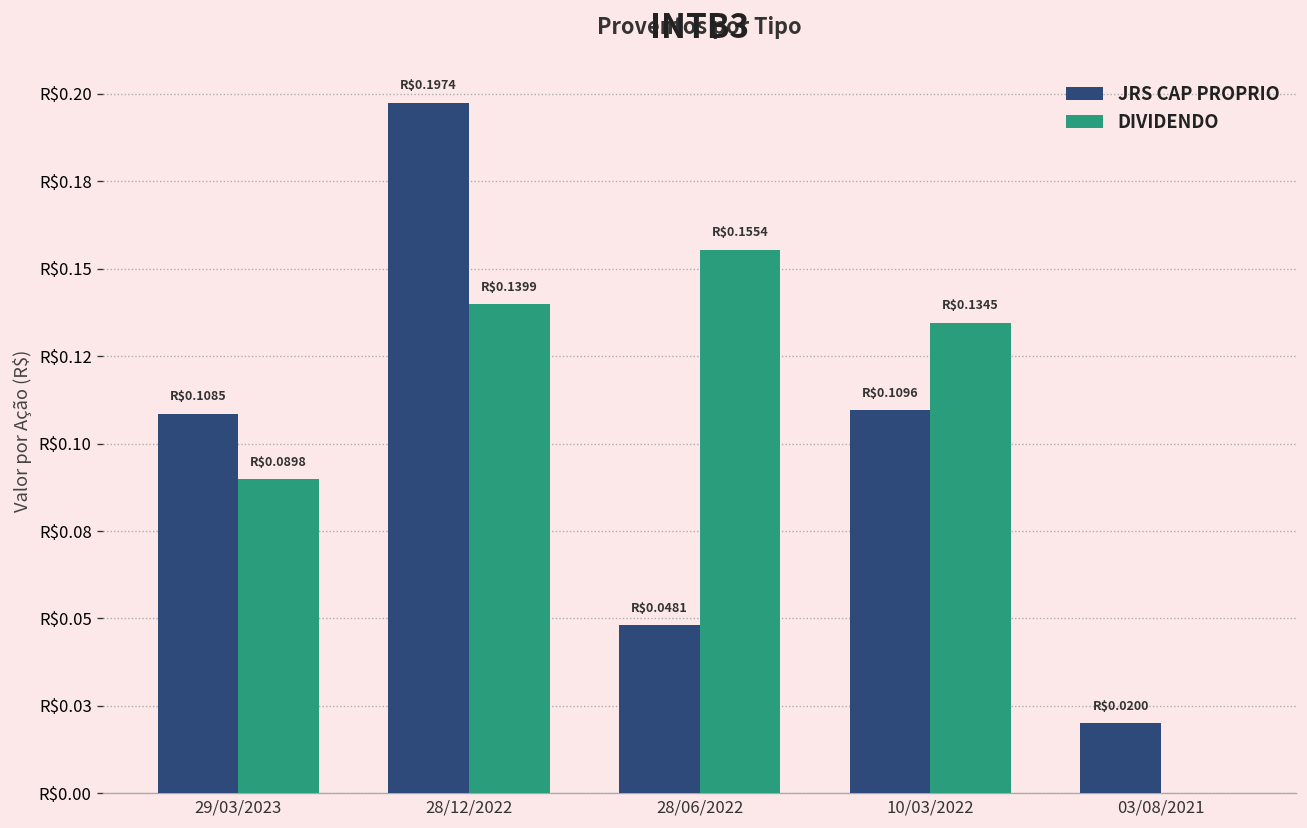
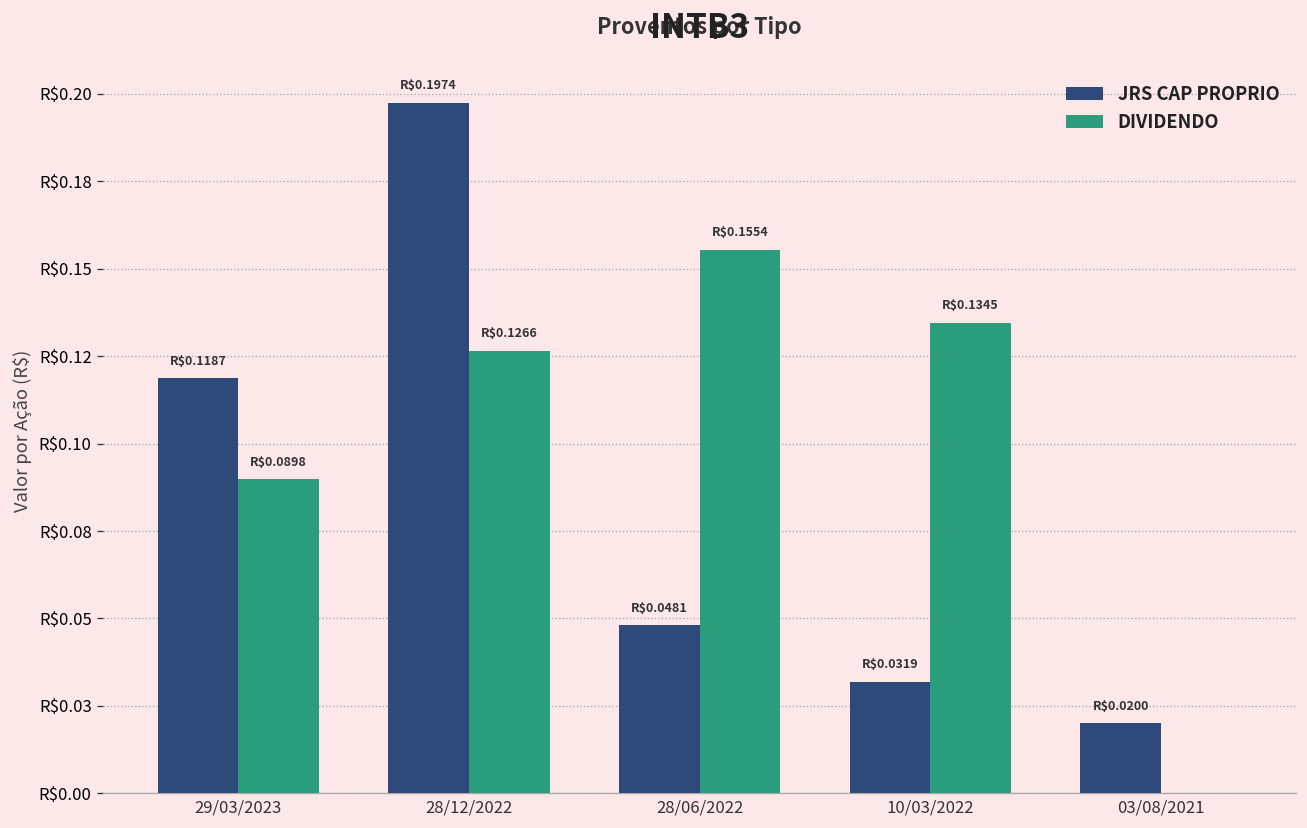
JRS CAP PROPRIO, 29/03/2023: $0.1085 -> $0.1187
DIVIDENDO, 28/12/2022: $0.1399 -> $0.1266
JRS CAP PROPRIO, 10/03/2022: $0.1096 -> $0.0319
